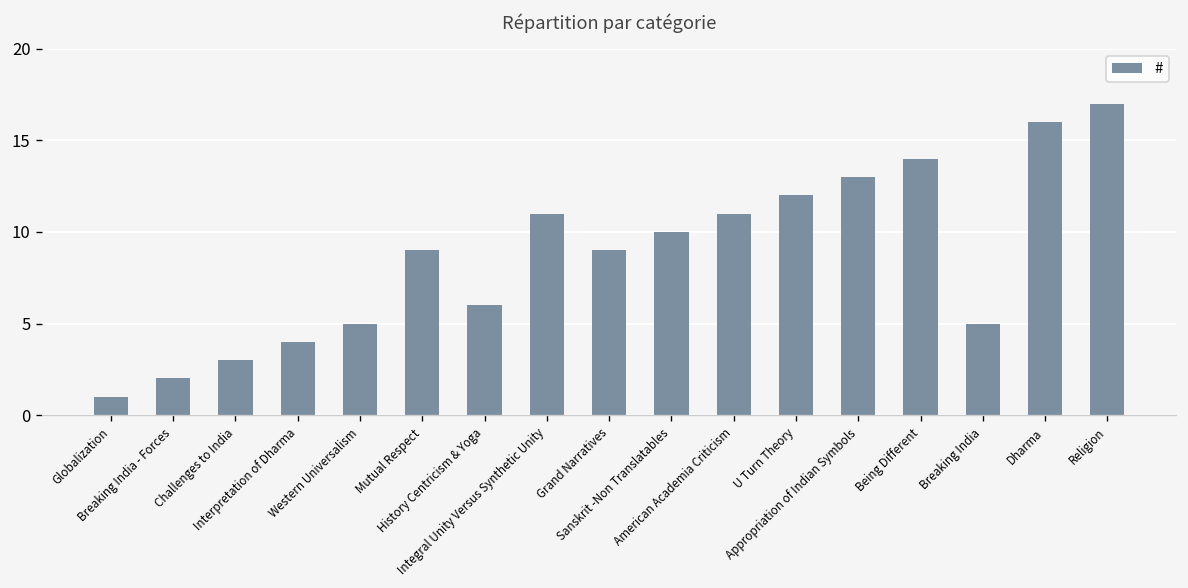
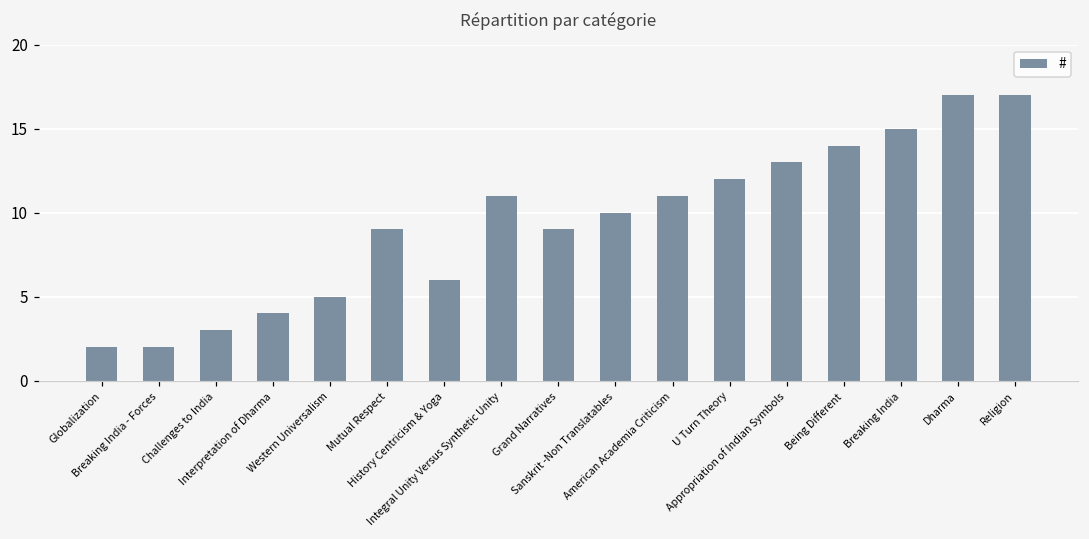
Globalization: 1 -> 2
Breaking India: 5 -> 15
Dharma: 16 -> 17
